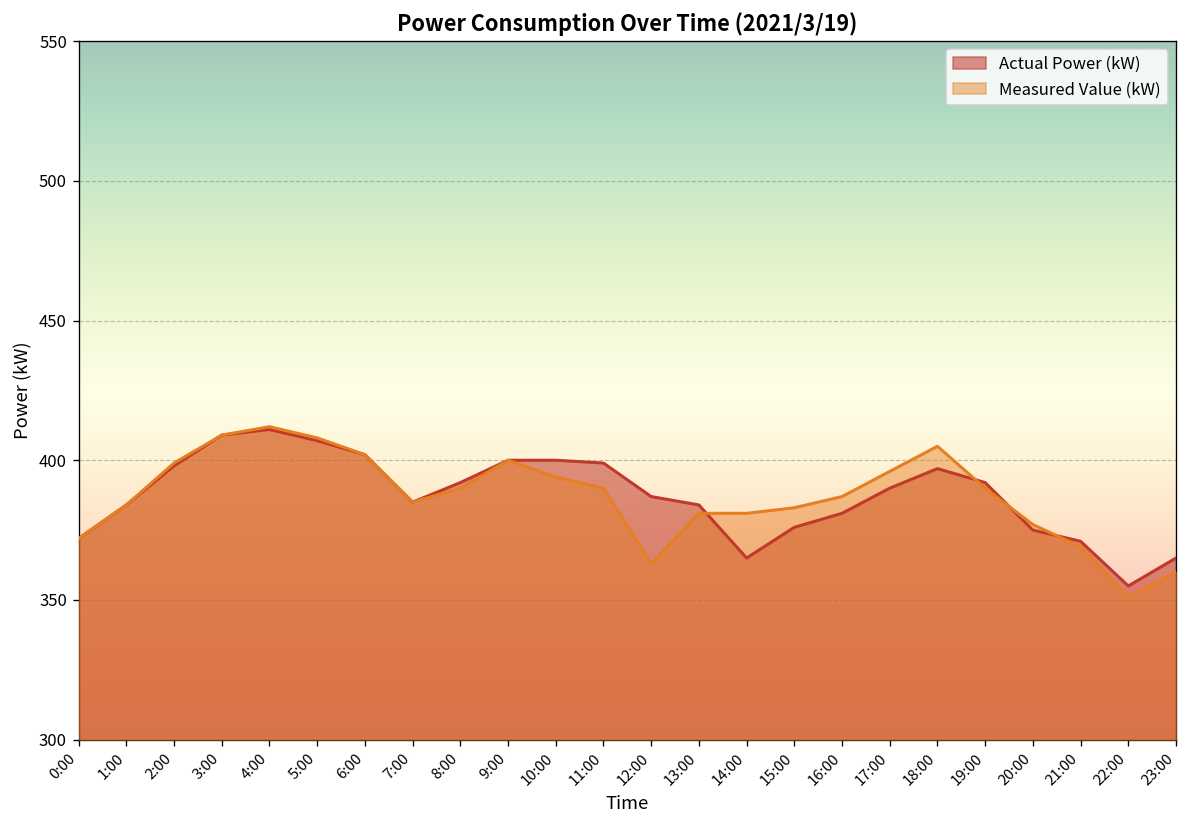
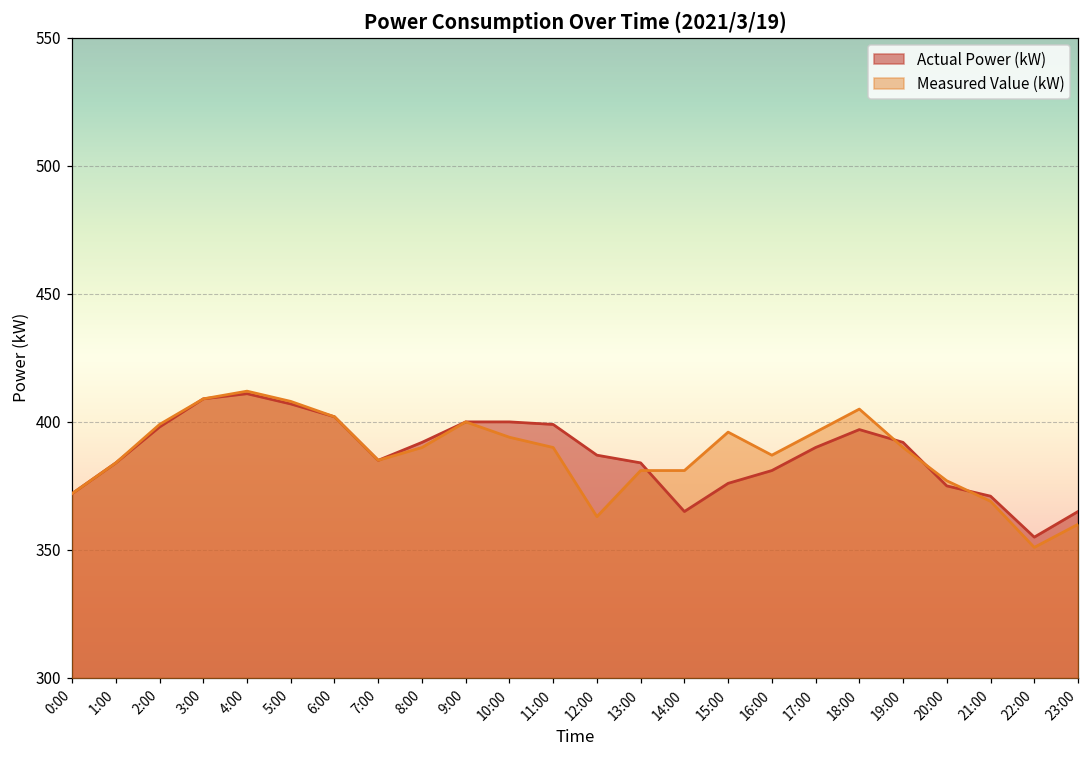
Measured Value (kW), 15:00: 383 -> 396
